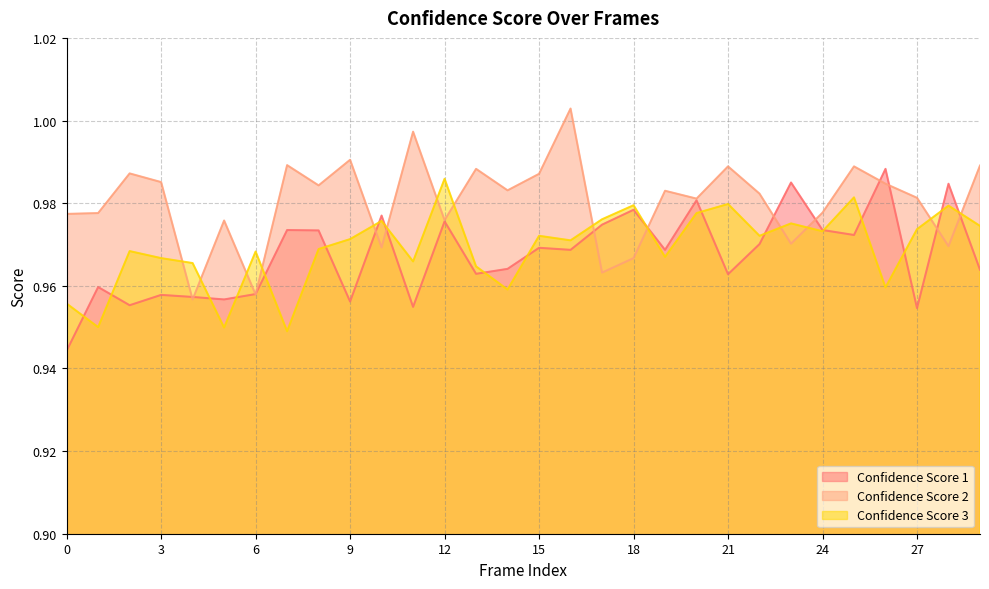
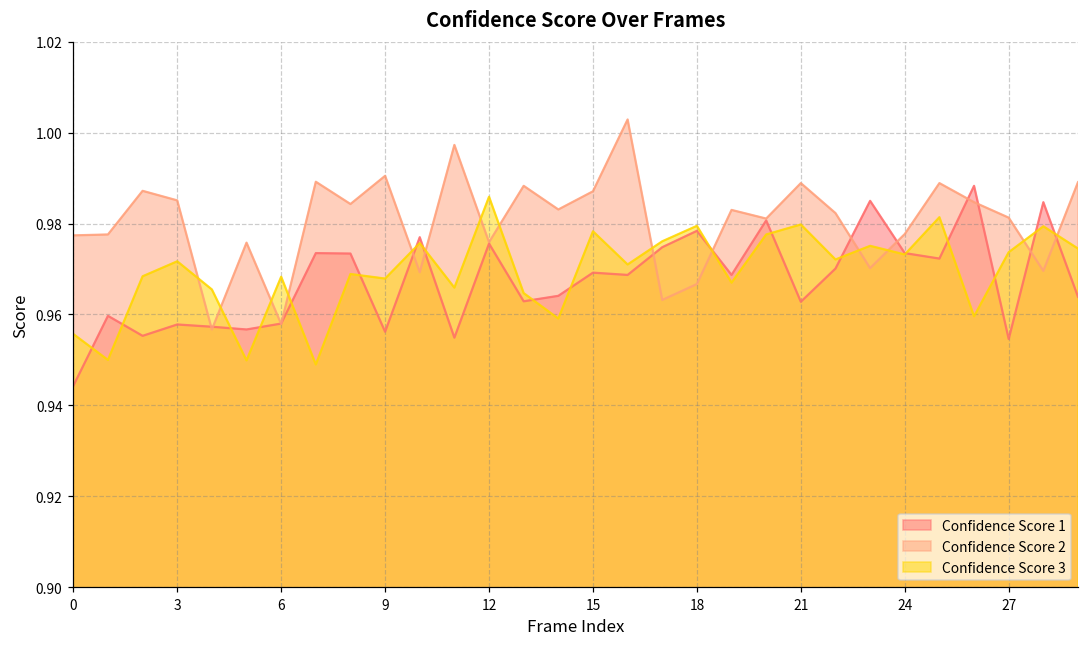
Confidence Score 3, 3: 0.967 -> 0.972
Confidence Score 3, 9: 0.971 -> 0.968
Confidence Score 3, 15: 0.972 -> 0.978
